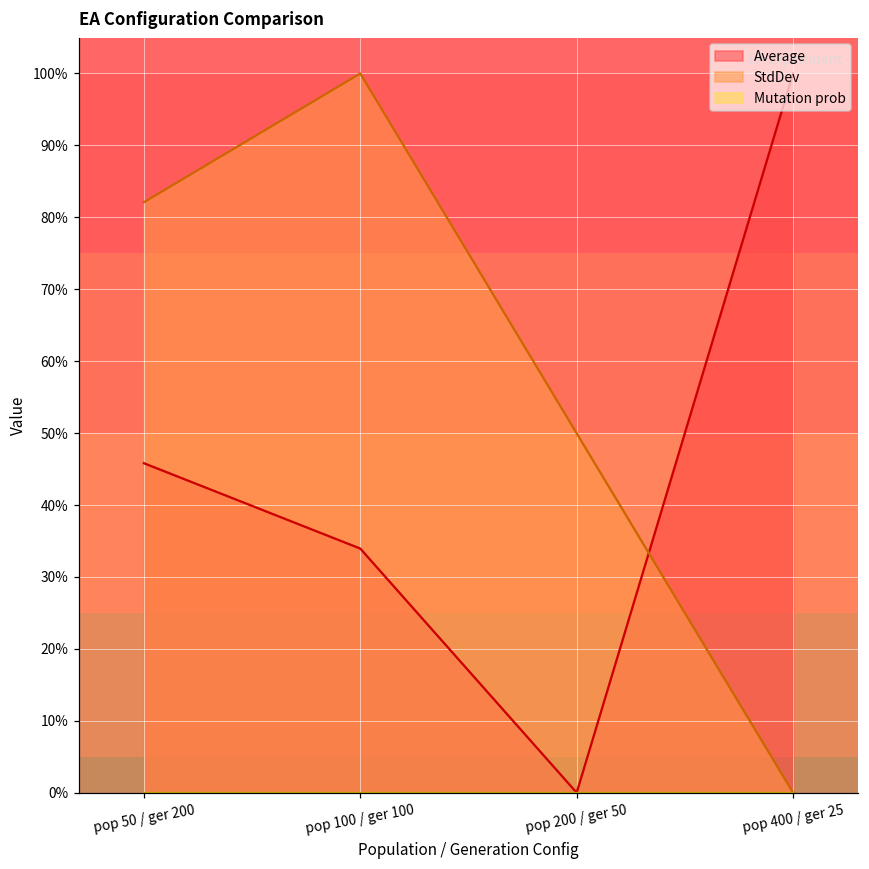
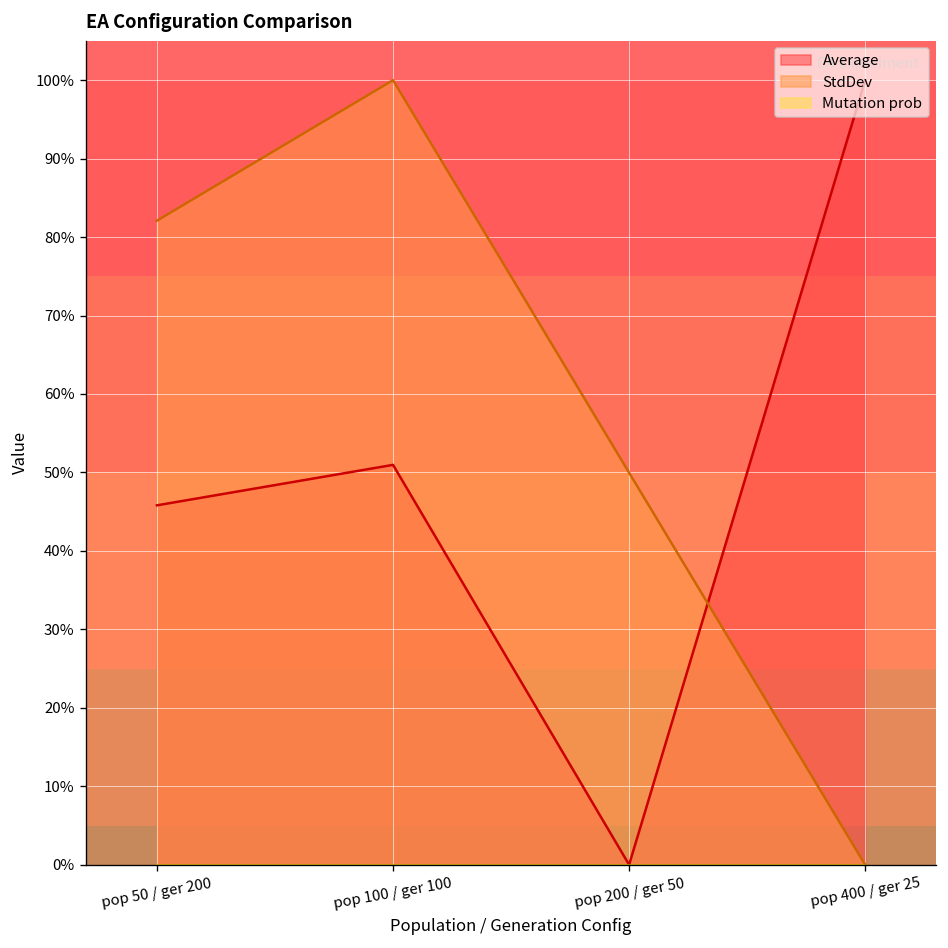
Average, pop 100 / ger 100: 34% -> 51%
